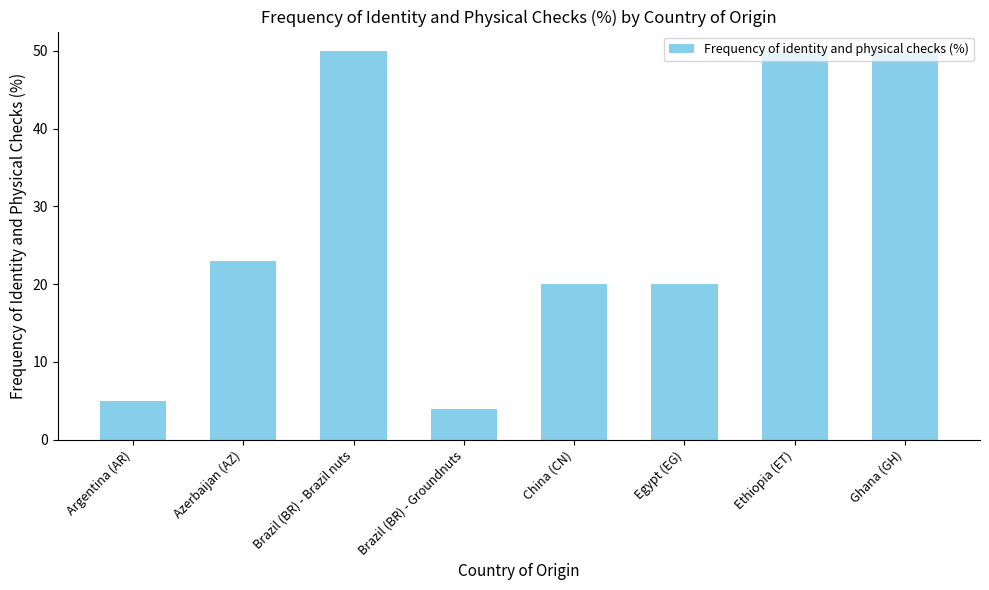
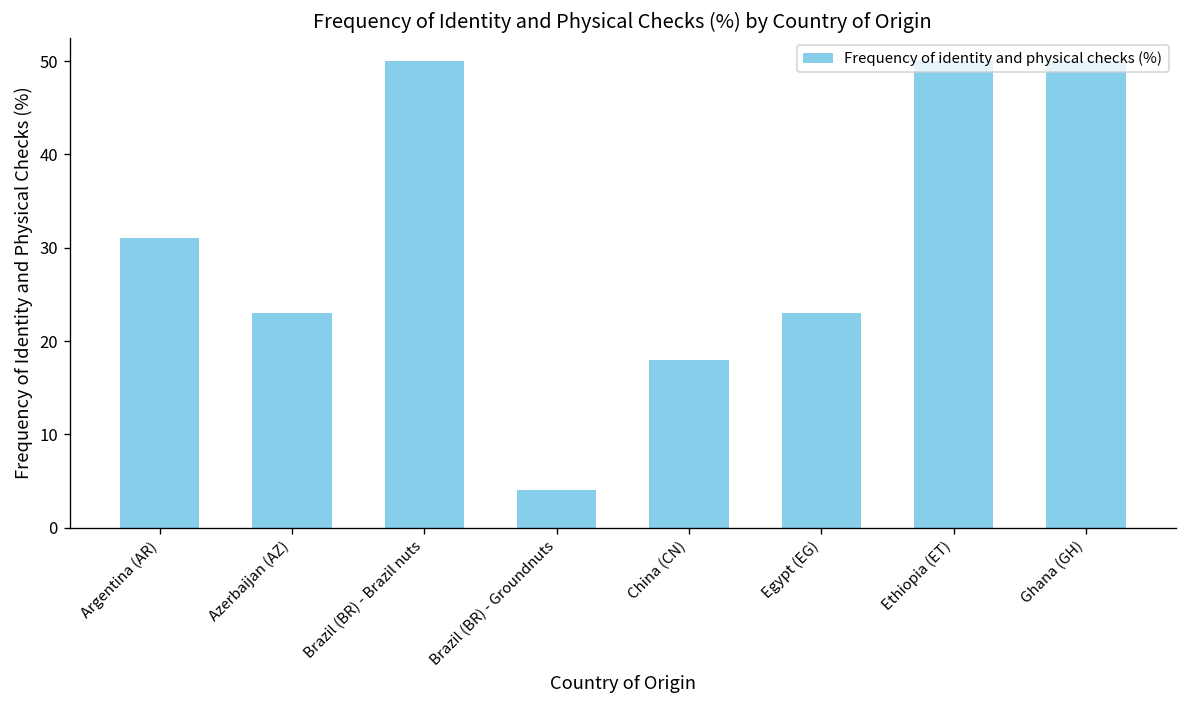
Argentina (AR): 5 -> 31
China (CN): 20 -> 18
Egypt (EG): 20 -> 23
